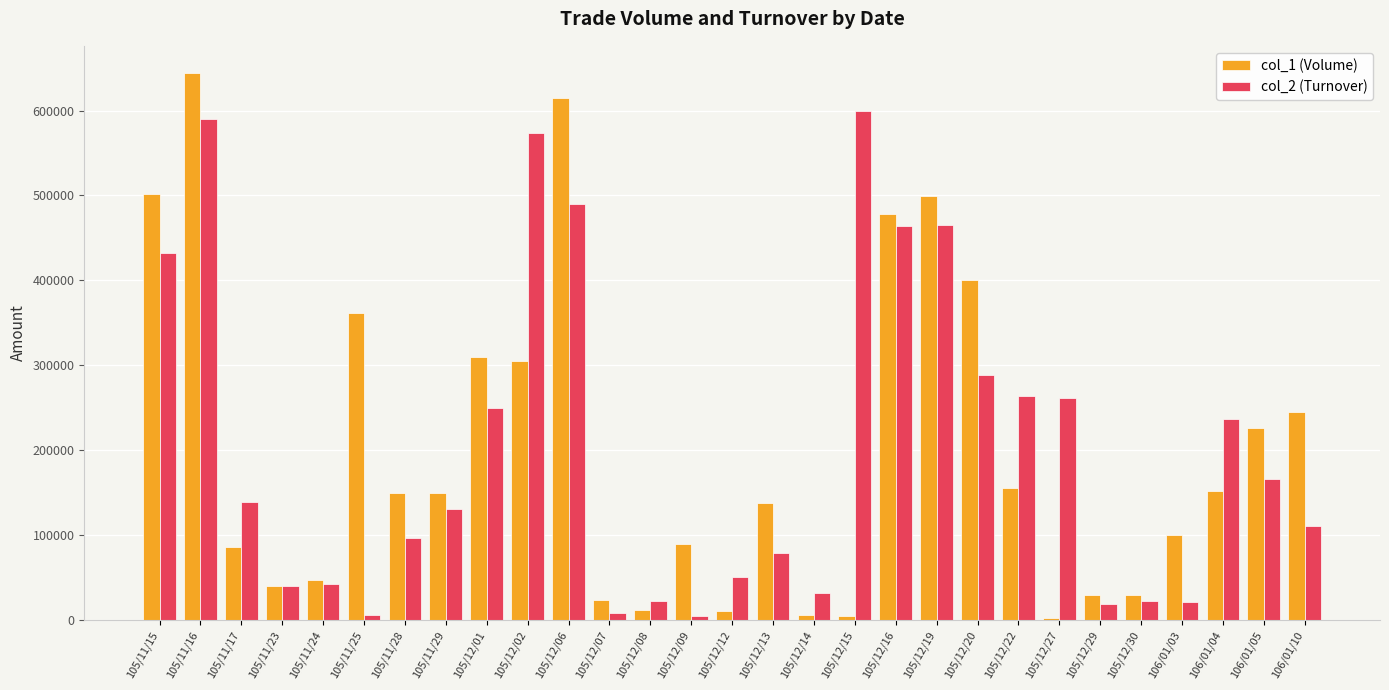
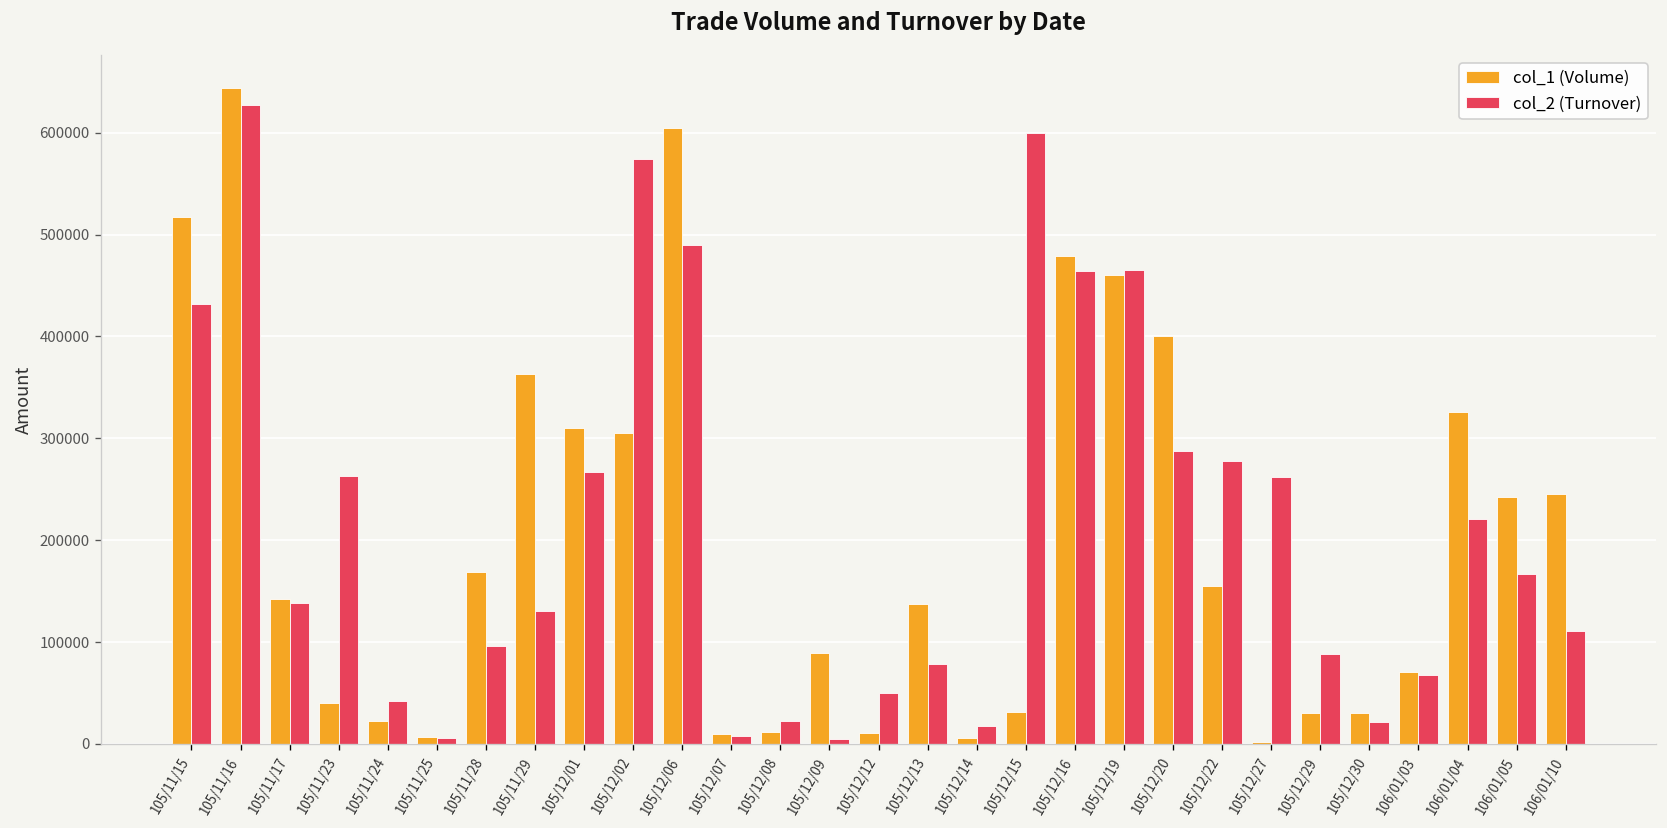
col_1 (Volume), 105/11/15: 500000 -> 520000
col_2 (Turnover), 105/11/16: 590000 -> 630000
col_1 (Volume), 105/11/17: 90000 -> 140000
col_2 (Turnover), 105/11/23: 40000 -> 260000
col_1 (Volume), 105/11/24: 50000 -> 20000
col_1 (Volume), 105/11/25: 360000 -> 10000
col_1 (Volume), 105/11/28: 150000 -> 170000
col_1 (Volume), 105/11/29: 150000 -> 360000
col_2 (Turnover), 105/12/01: 250000 -> 270000
col_1 (Volume), 105/12/06: 620000 -> 600000
col_1 (Volume), 105/12/07: 20000 -> 10000
col_2 (Turnover), 105/12/14: 30000 -> 20000
col_1 (Volume), 105/12/15: 10000 -> 30000
col_1 (Volume), 105/12/19: 500000 -> 460000
col_2 (Turnover), 105/12/22: 260000 -> 280000
col_2 (Turnover), 105/12/29: 20000 -> 90000
col_1 (Volume), 106/01/03: 100000 -> 70000
col_2 (Turnover), 106/01/03: 20000 -> 70000
col_1 (Volume), 106/01/04: 150000 -> 330000
col_2 (Turnover), 106/01/04: 240000 -> 220000
col_1 (Volume), 106/01/05: 230000 -> 240000
